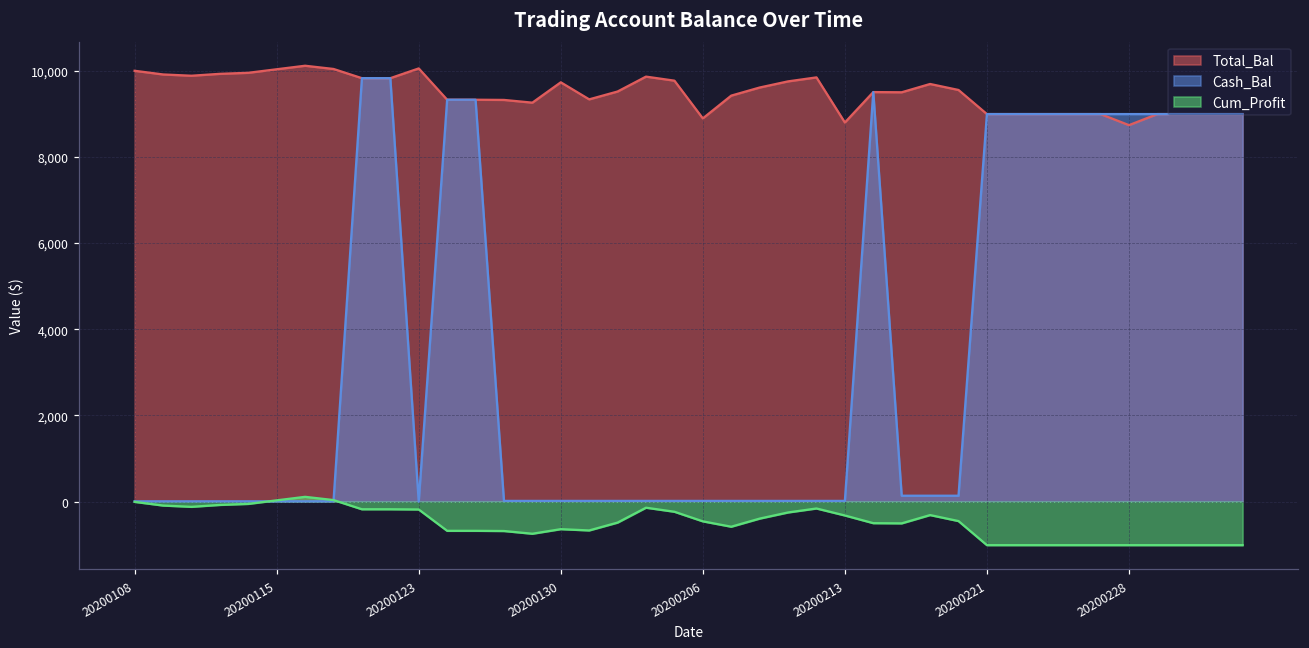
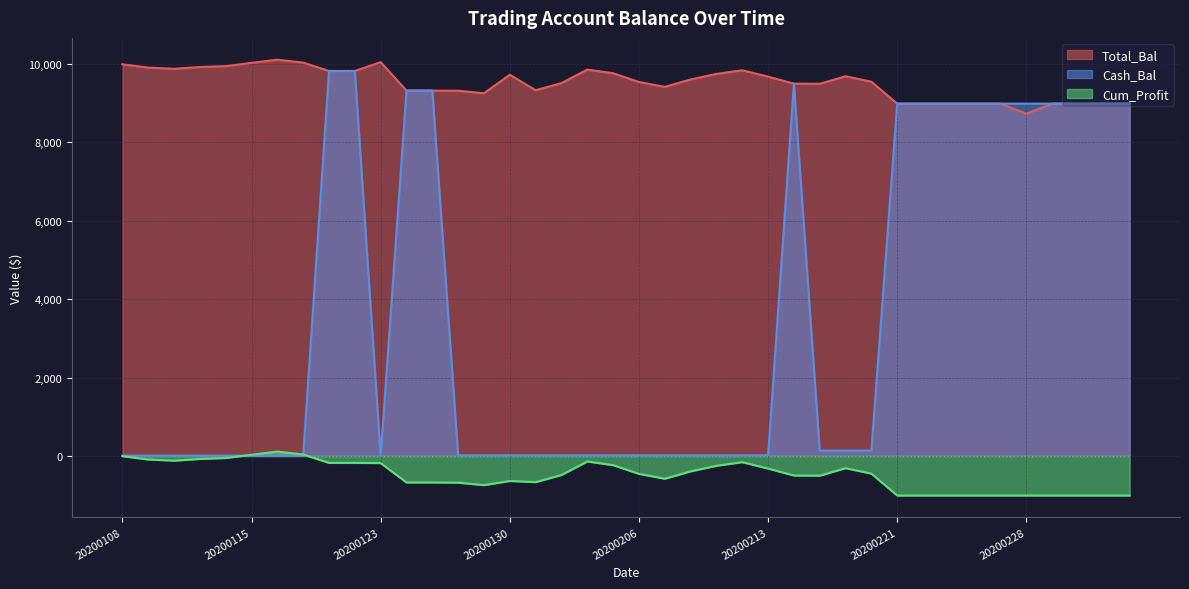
Total_Bal, 20200206: 8,900 -> 9,500
Total_Bal, 20200213: 8,800 -> 9,700
